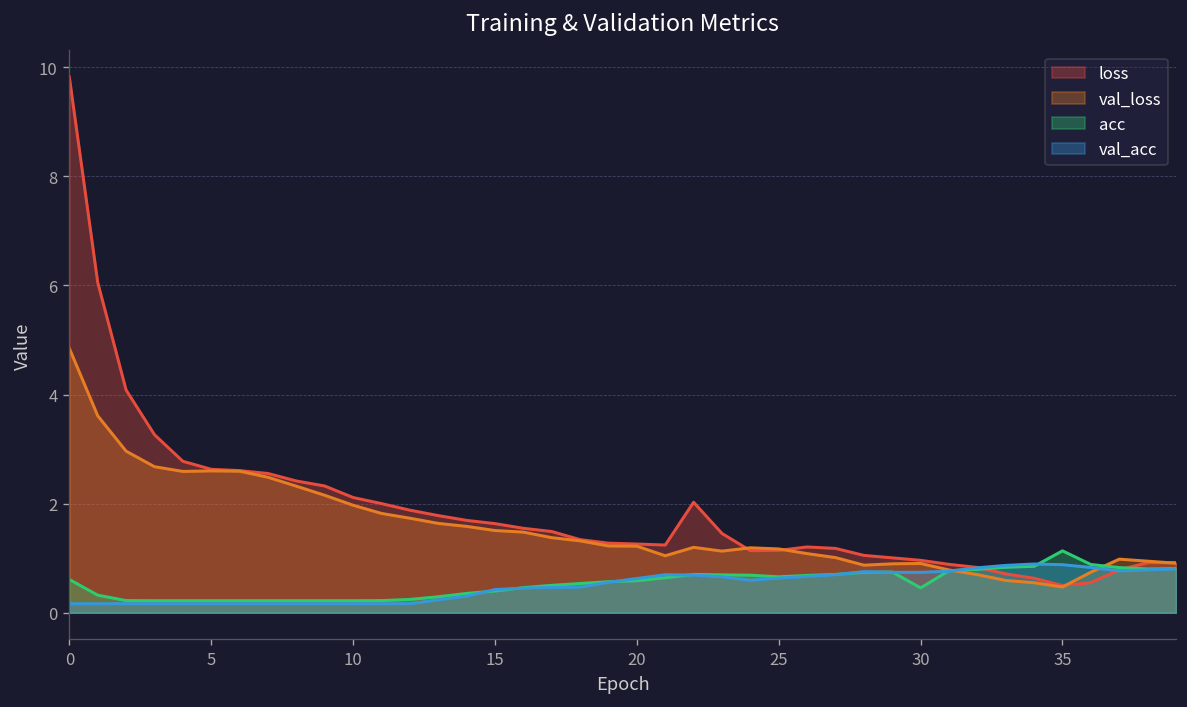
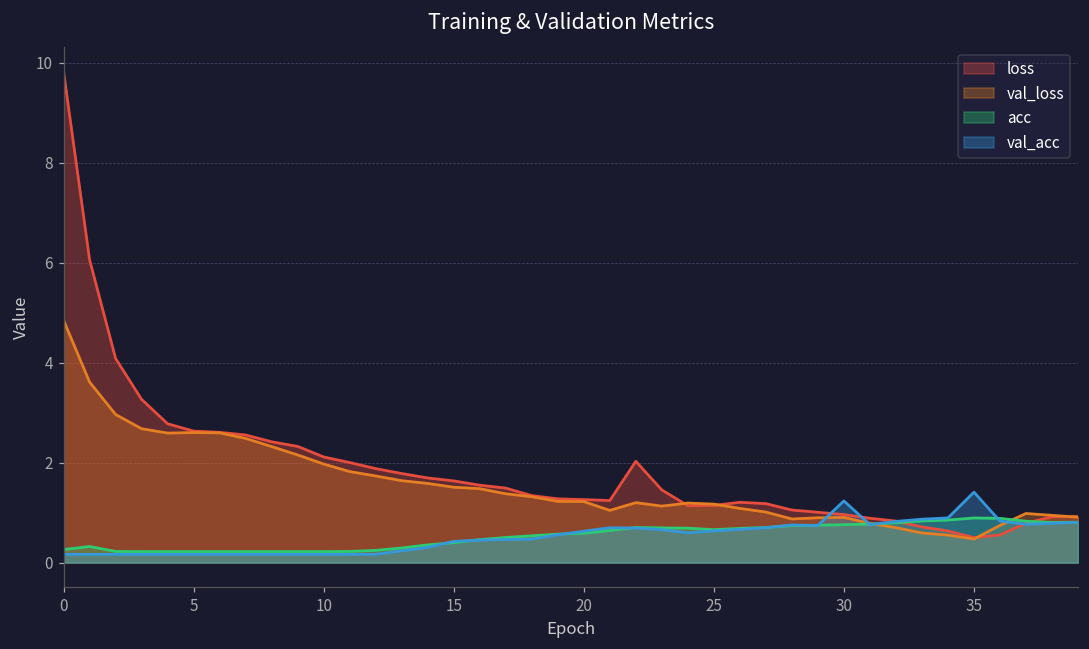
acc, 0: 0.6 -> 0.3
acc, 30: 0.5 -> 0.8
val_acc, 30: 0.7 -> 1.2
acc, 35: 1.1 -> 0.9
val_acc, 35: 0.9 -> 1.4
